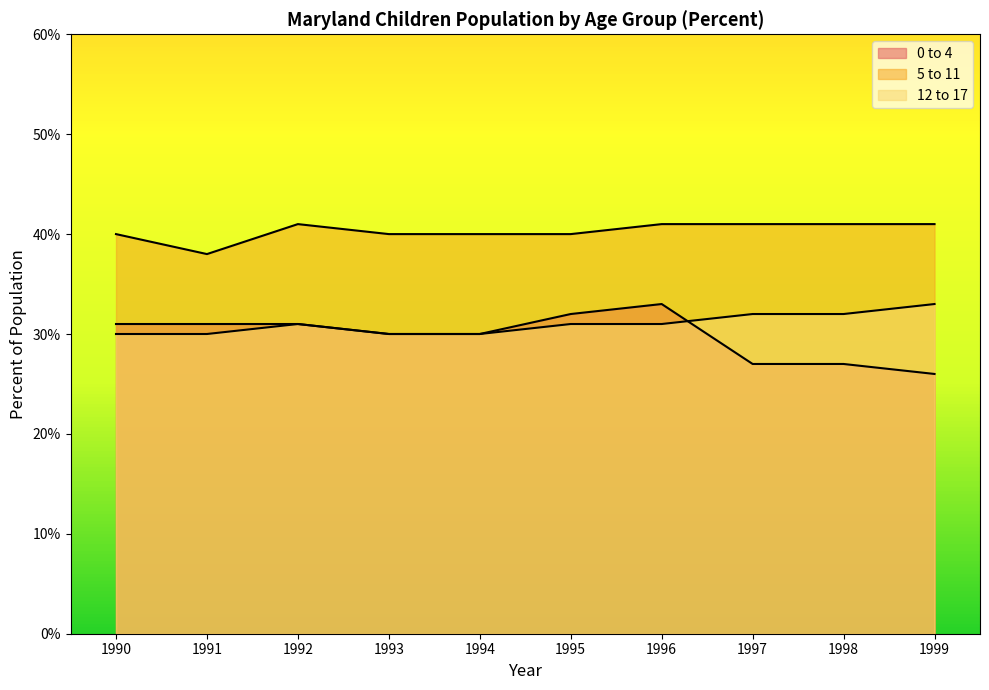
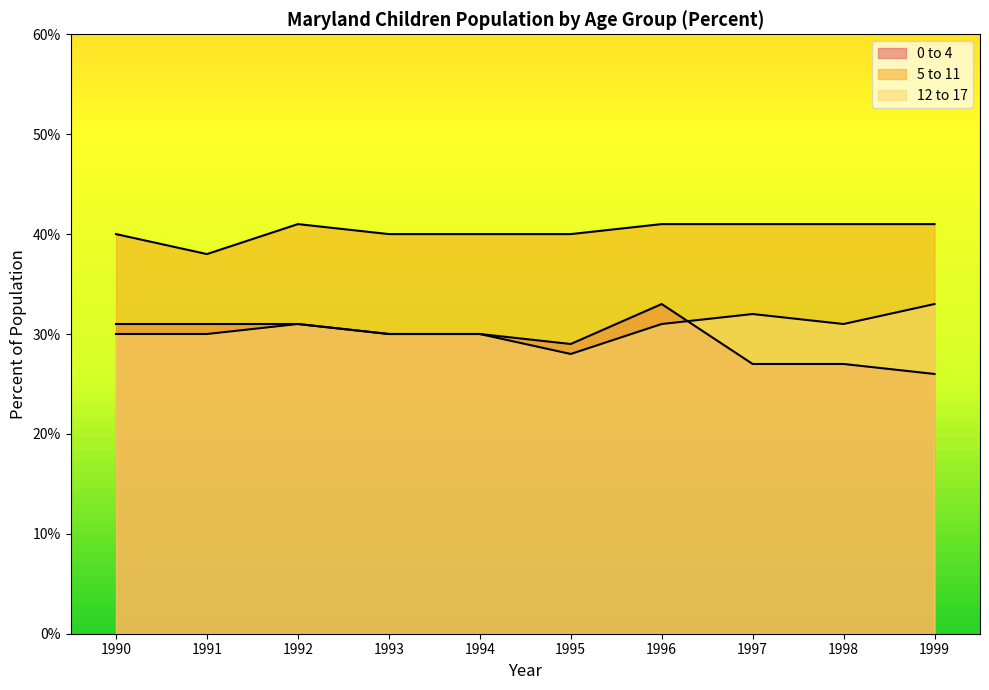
0 to 4, 1995: 32% -> 29%
12 to 17, 1995: 31% -> 28%
12 to 17, 1998: 32% -> 31%
